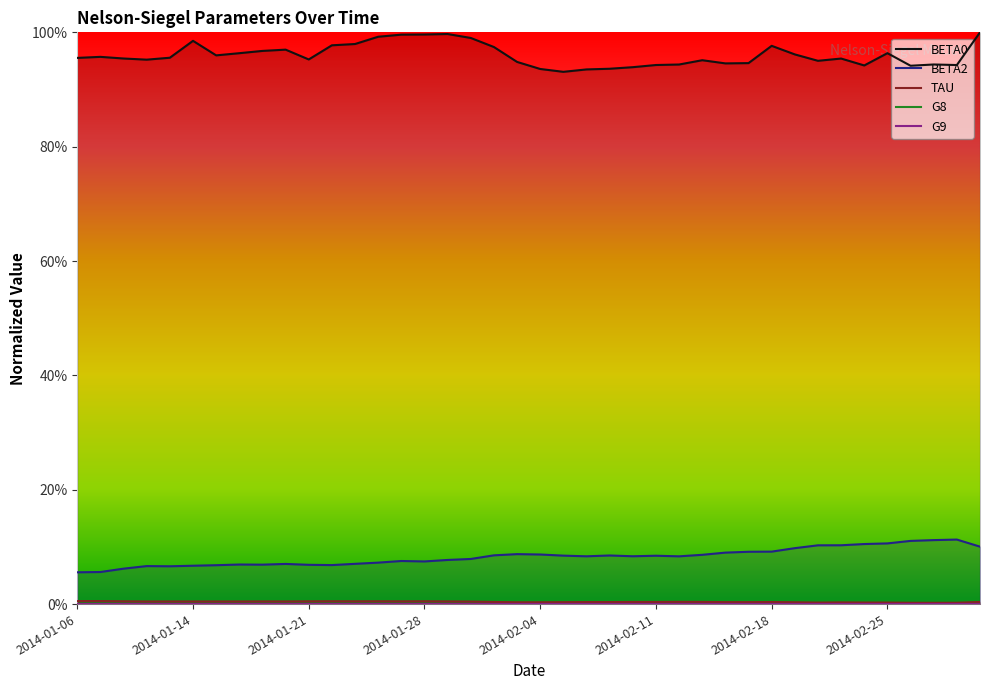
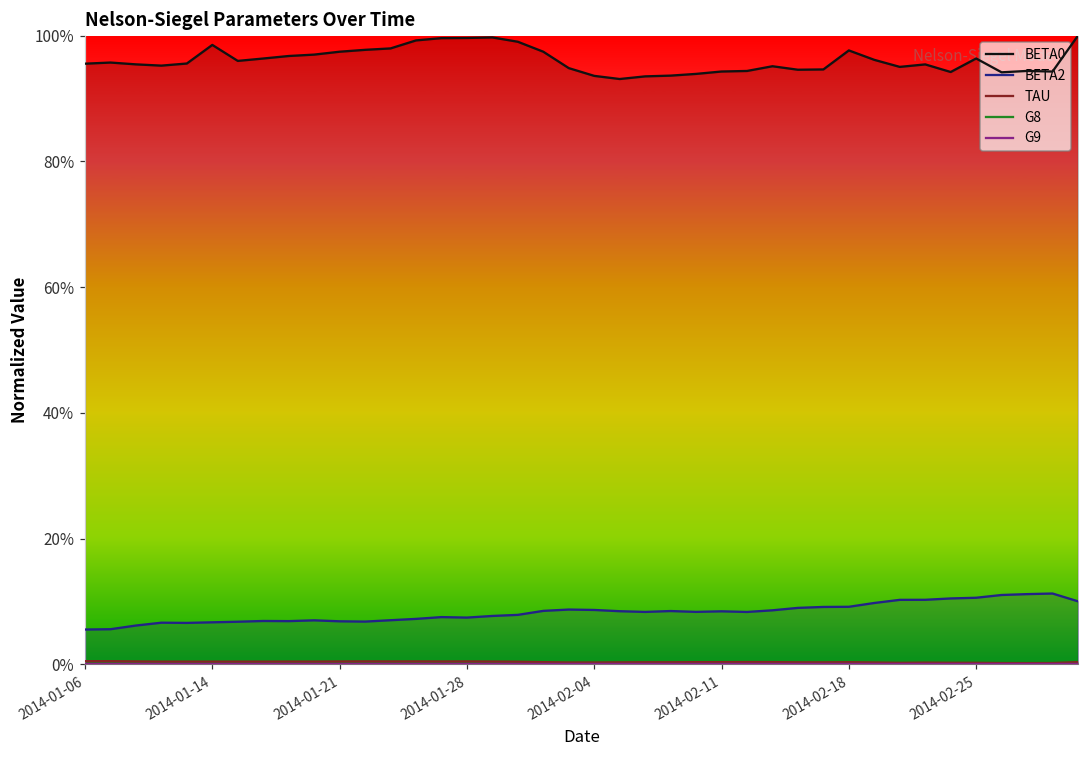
BETA0, 2014-01-21: 95% -> 97%
